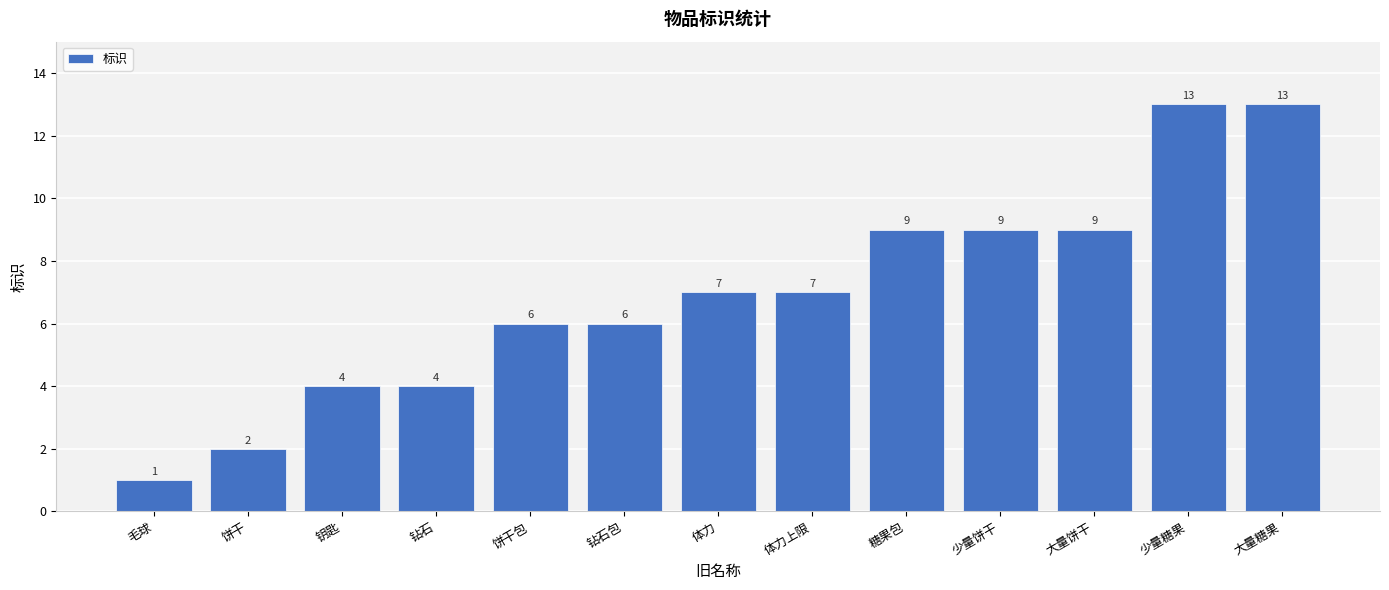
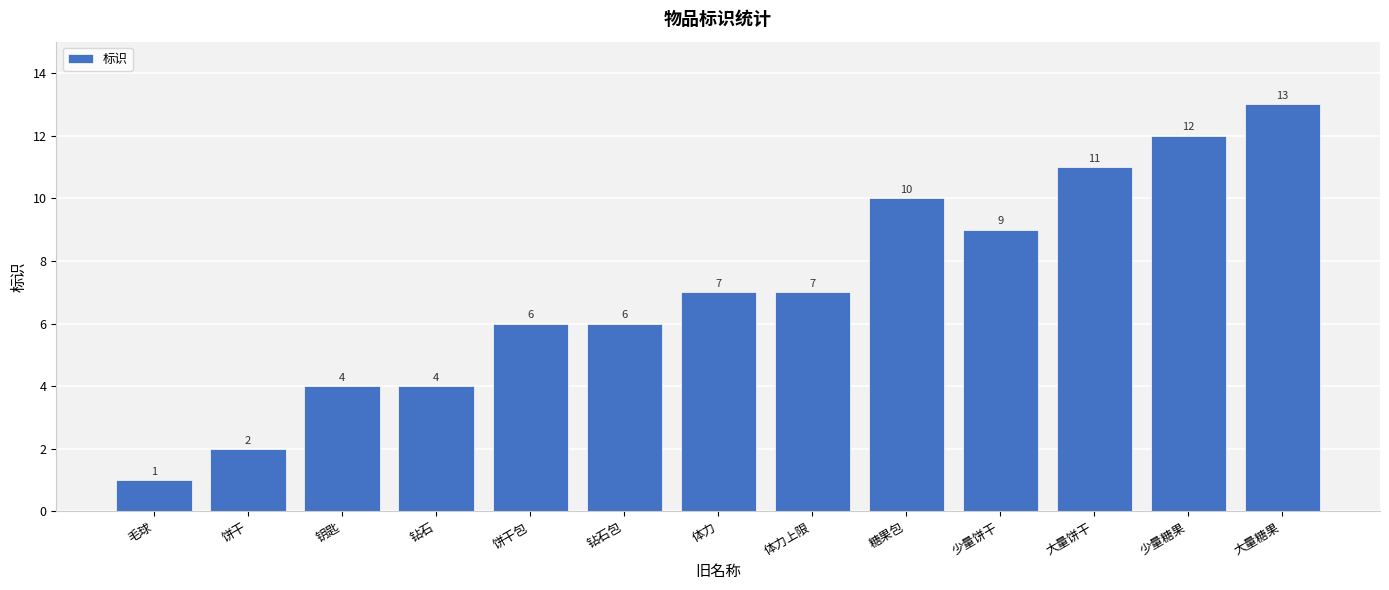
糖果包: 9 -> 10
大量饼干: 9 -> 11
少量糖果: 13 -> 12
